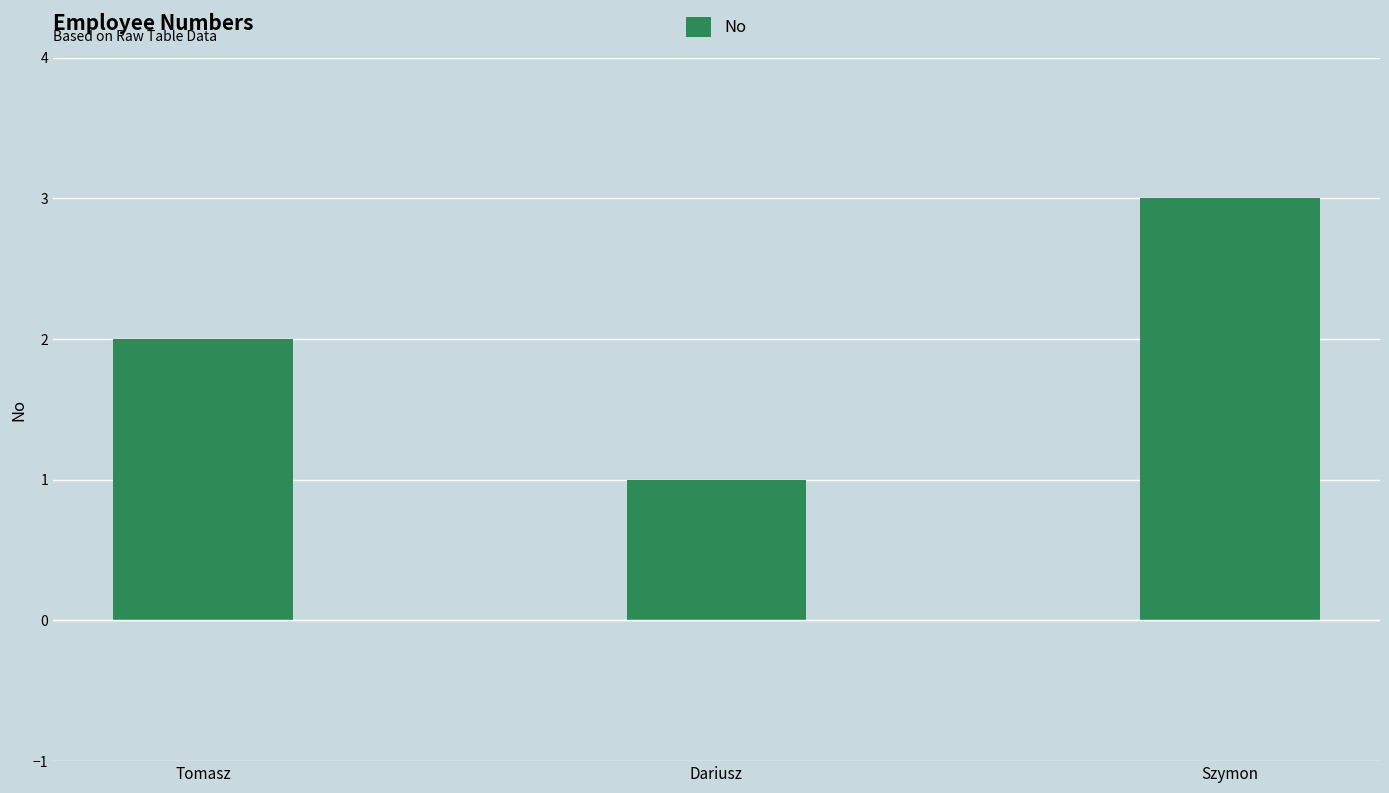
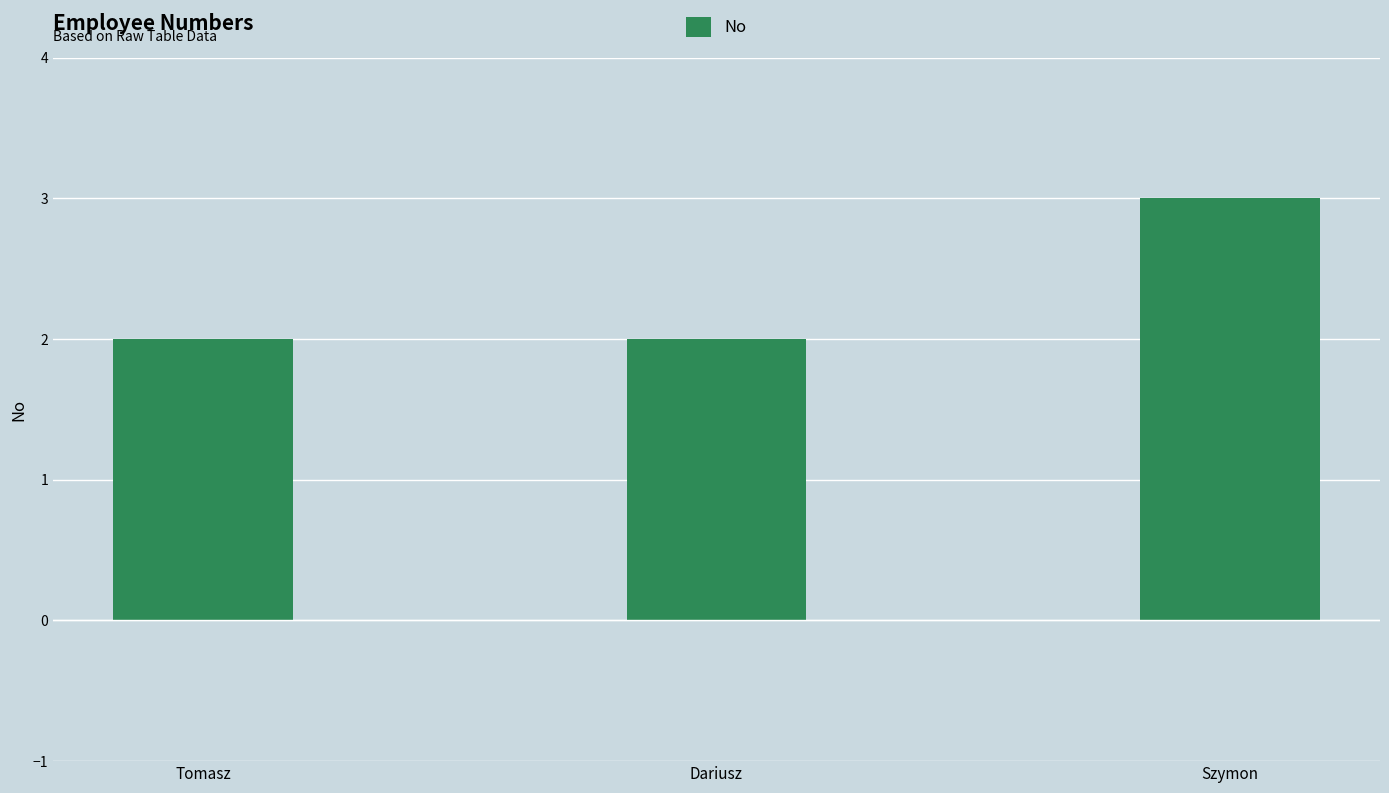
Dariusz: 1 -> 2
